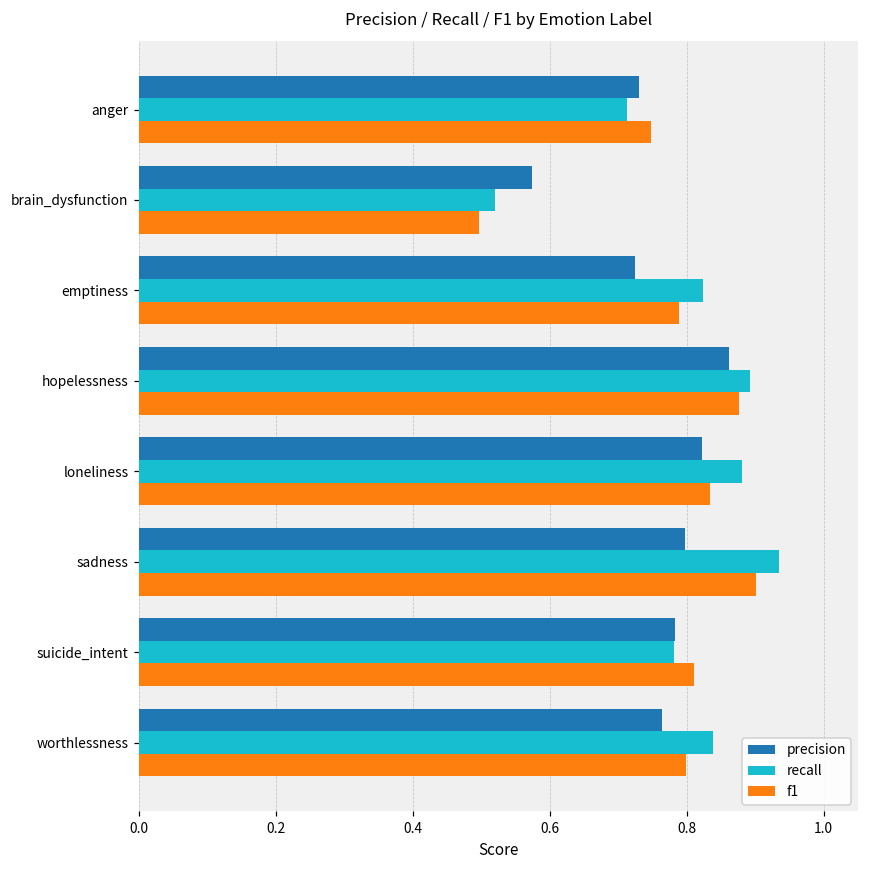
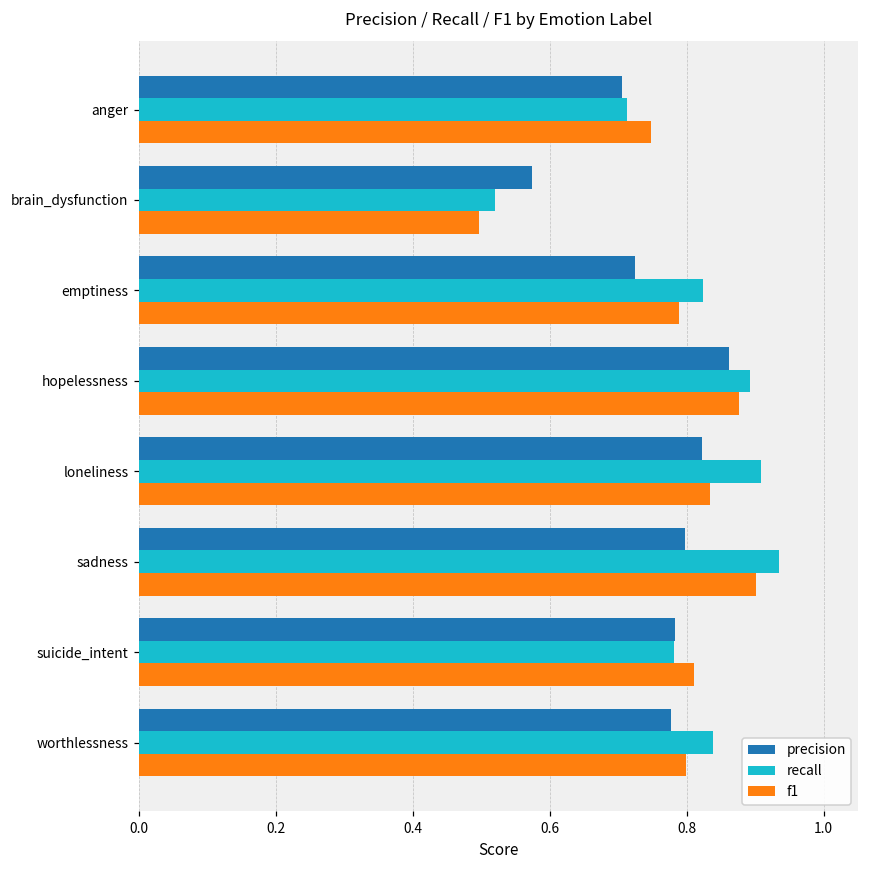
precision, anger: 0.73 -> 0.70
recall, loneliness: 0.88 -> 0.91
precision, worthlessness: 0.76 -> 0.78
